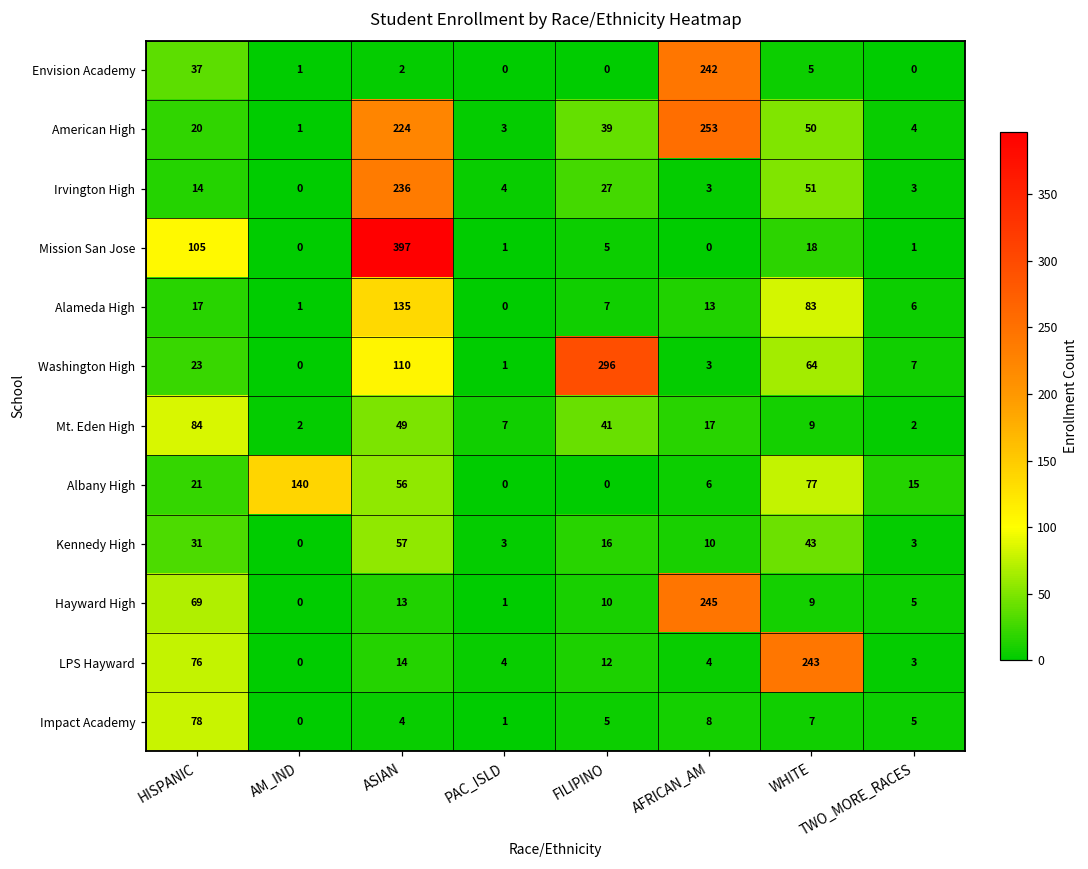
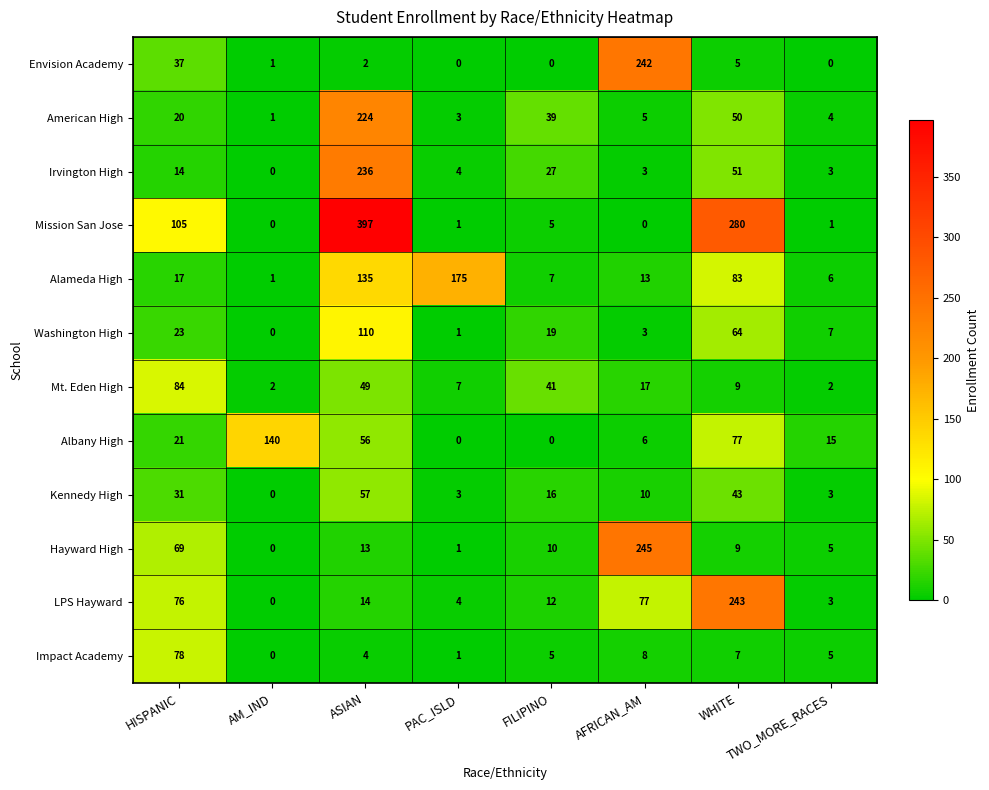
American High, AFRICAN_AM: 253 -> 5
Mission San Jose, WHITE: 18 -> 280
Alameda High, PAC_ISLD: 0 -> 175
Washington High, FILIPINO: 296 -> 19
LPS Hayward, AFRICAN_AM: 4 -> 77
